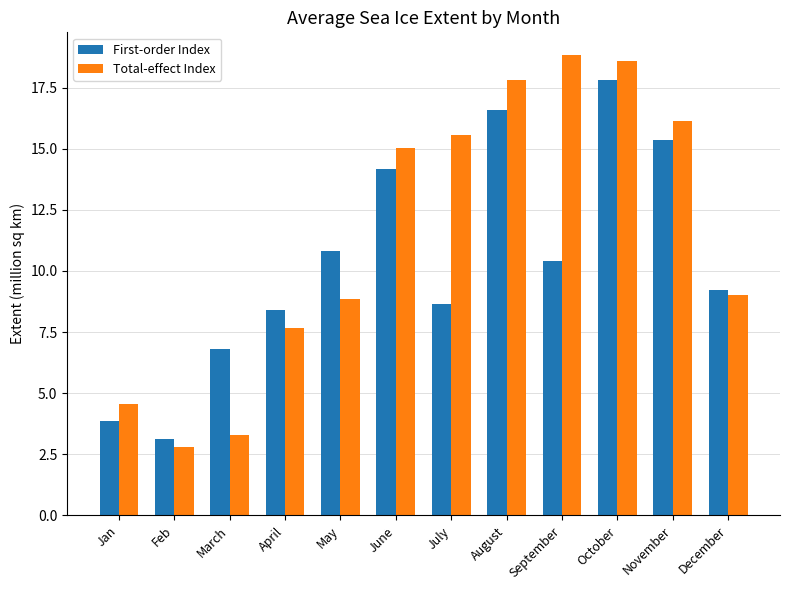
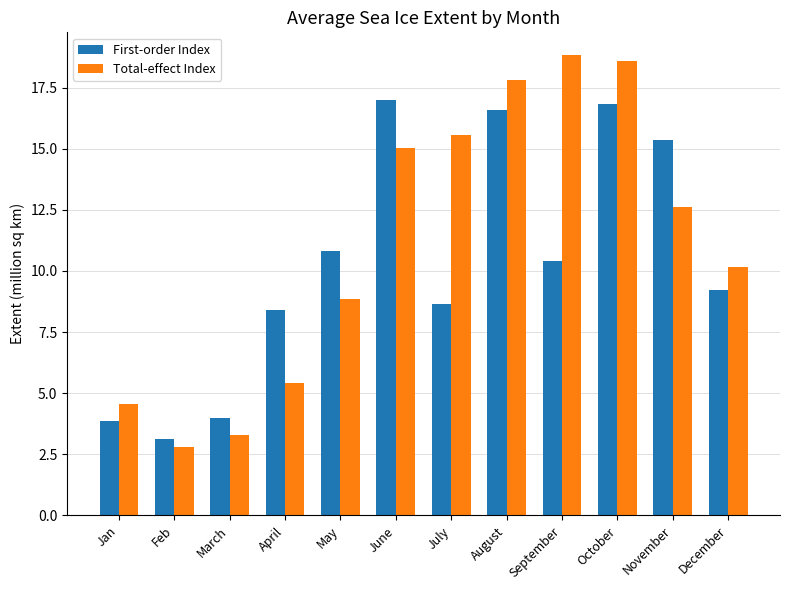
First-order Index, March: 6.8 -> 4.0
Total-effect Index, April: 7.7 -> 5.4
First-order Index, June: 14.2 -> 17.0
First-order Index, October: 17.8 -> 16.8
Total-effect Index, November: 16.1 -> 12.6
Total-effect Index, December: 9.0 -> 10.2
